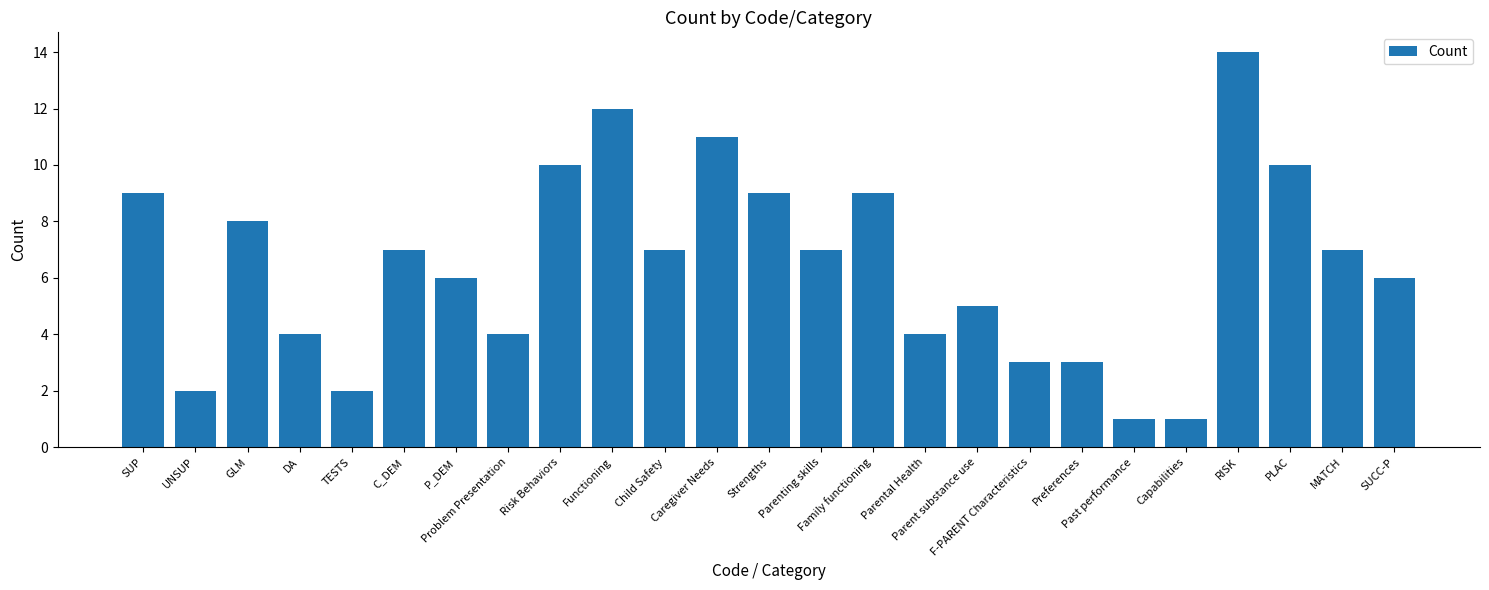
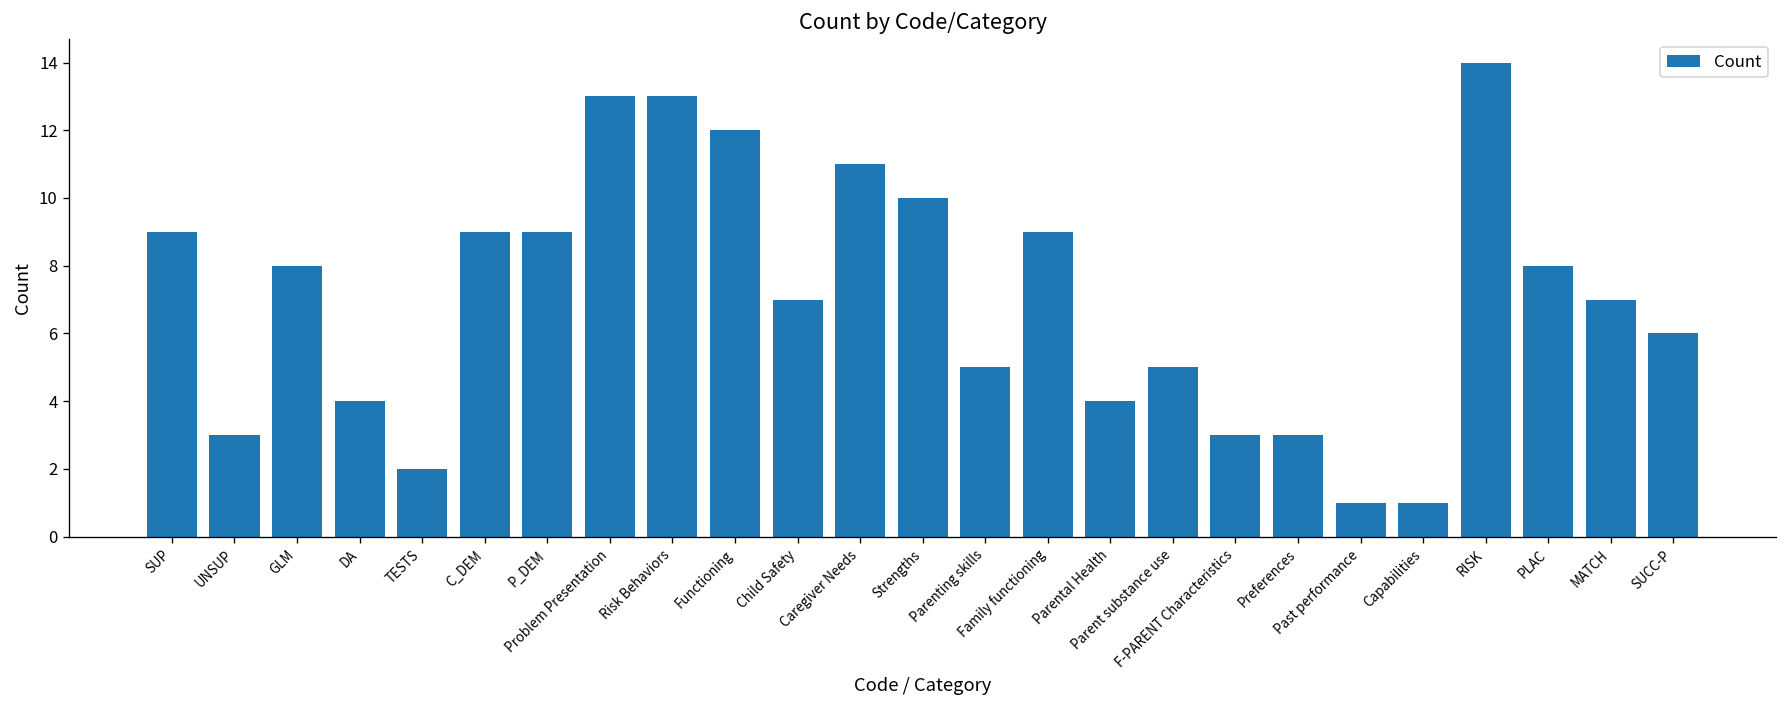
UNSUP: 2 -> 3
C_DEM: 7 -> 9
P_DEM: 6 -> 9
Problem Presentation: 4 -> 13
Risk Behaviors: 10 -> 13
Strengths: 9 -> 10
Parenting skills: 7 -> 5
PLAC: 10 -> 8
